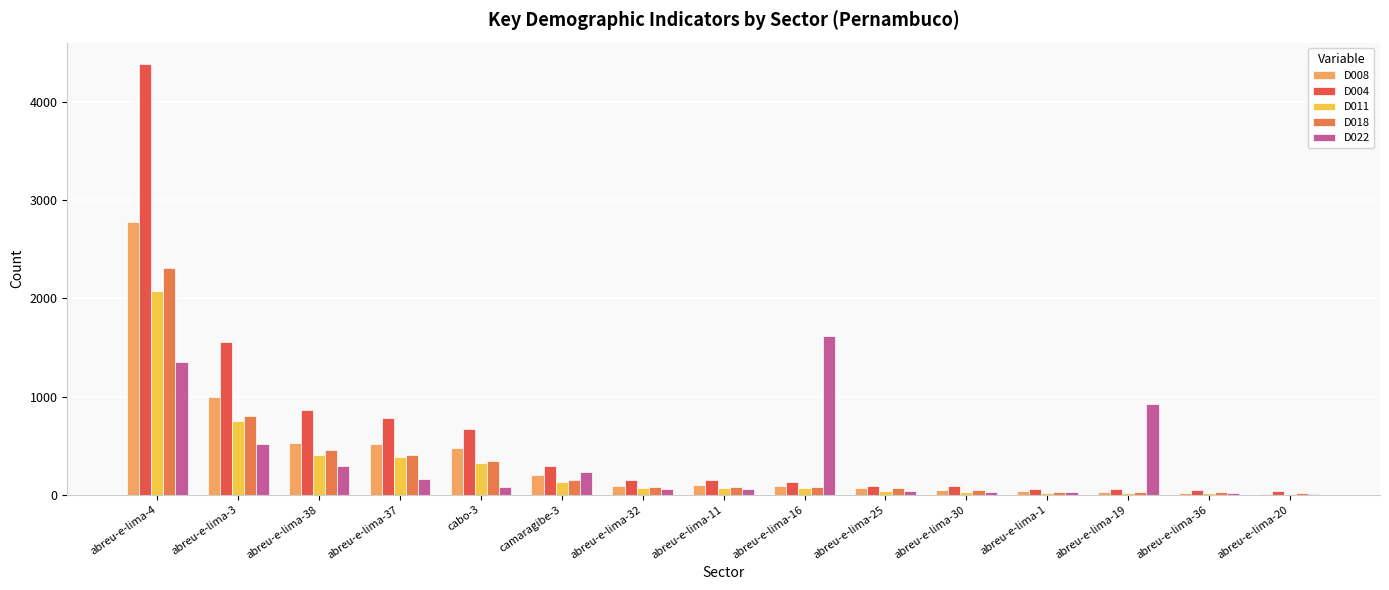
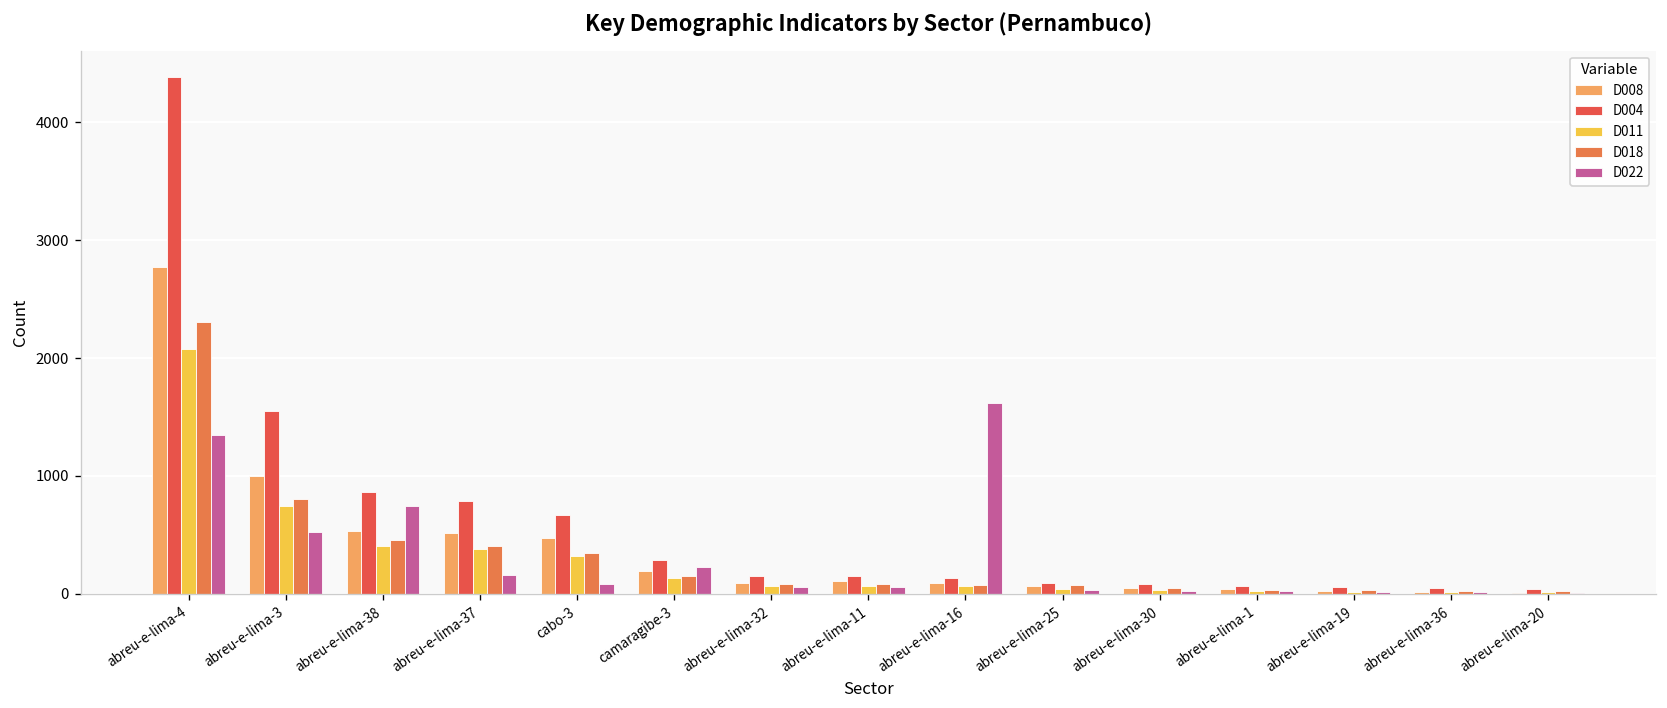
D022, abreu-e-lima-38: 300 -> 700
D022, abreu-e-lima-19: 900 -> 0
